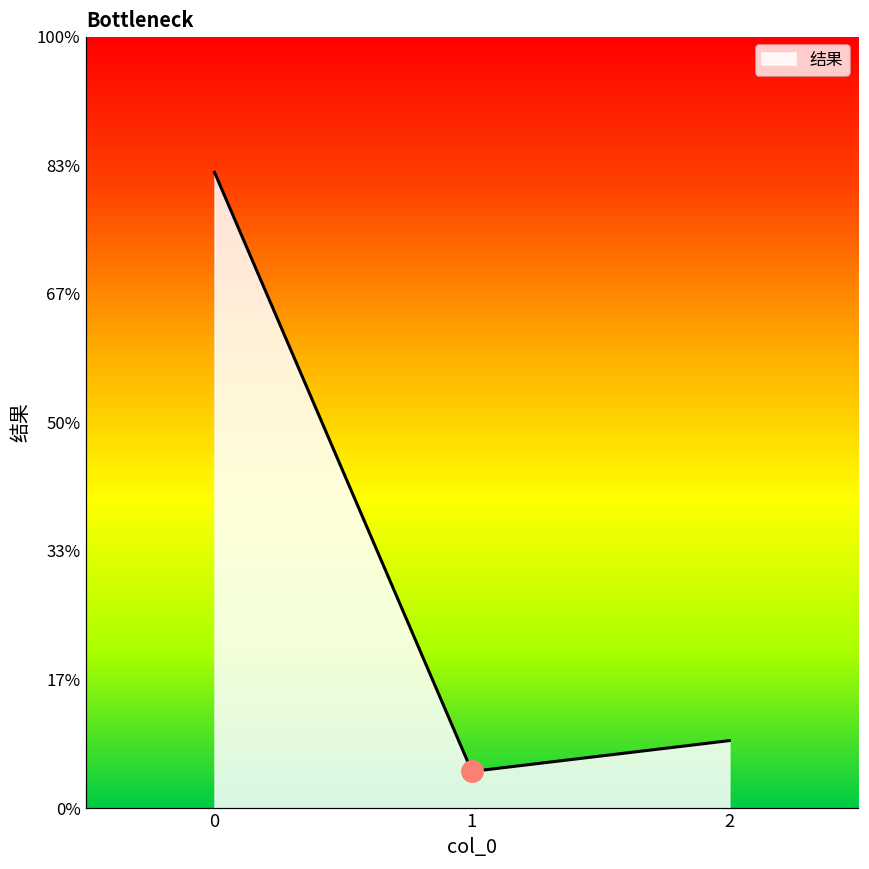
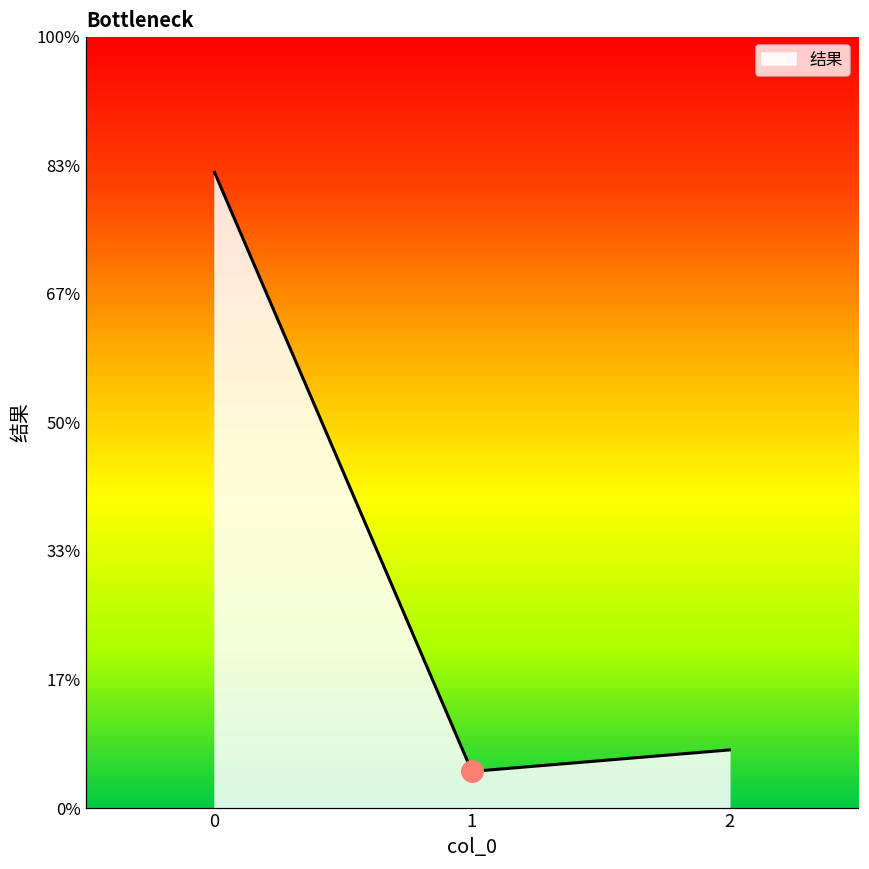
结果, 2: 9% -> 8%
